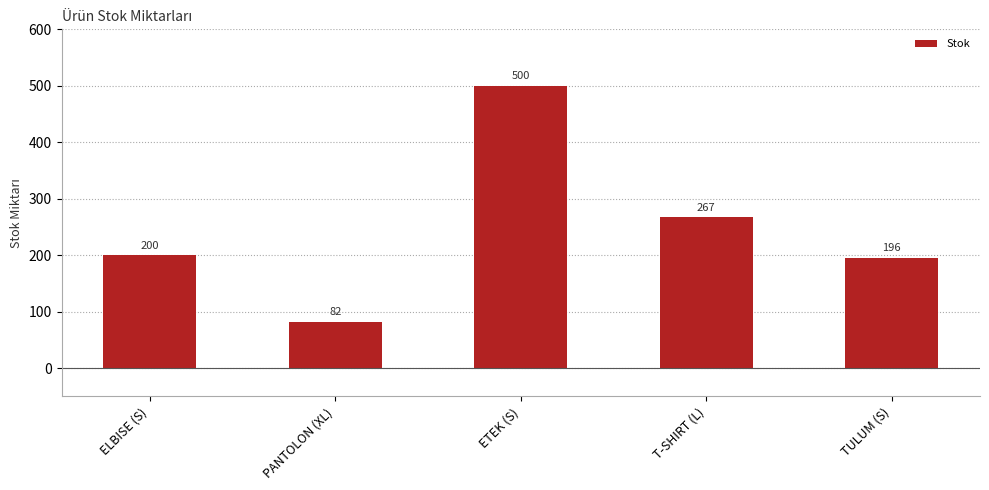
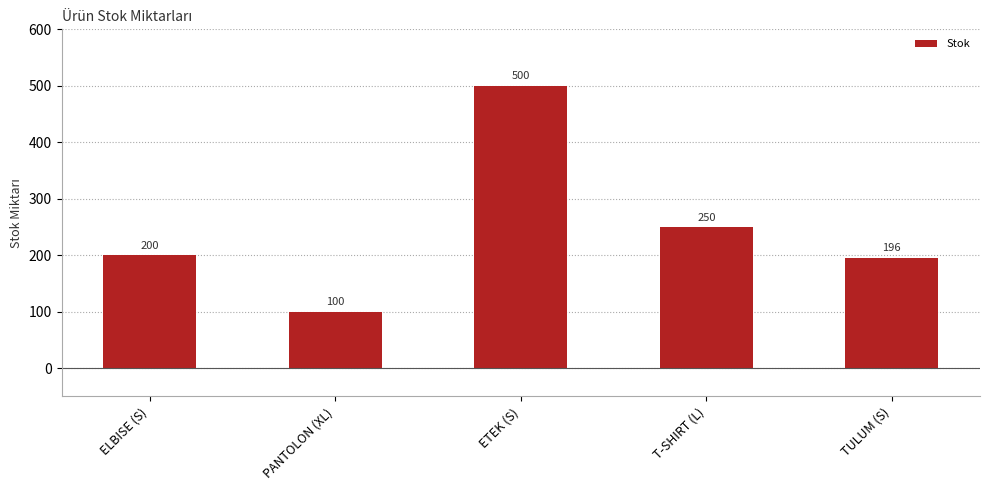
PANTOLON (XL): 82 -> 100
T-SHIRT (L): 267 -> 250
